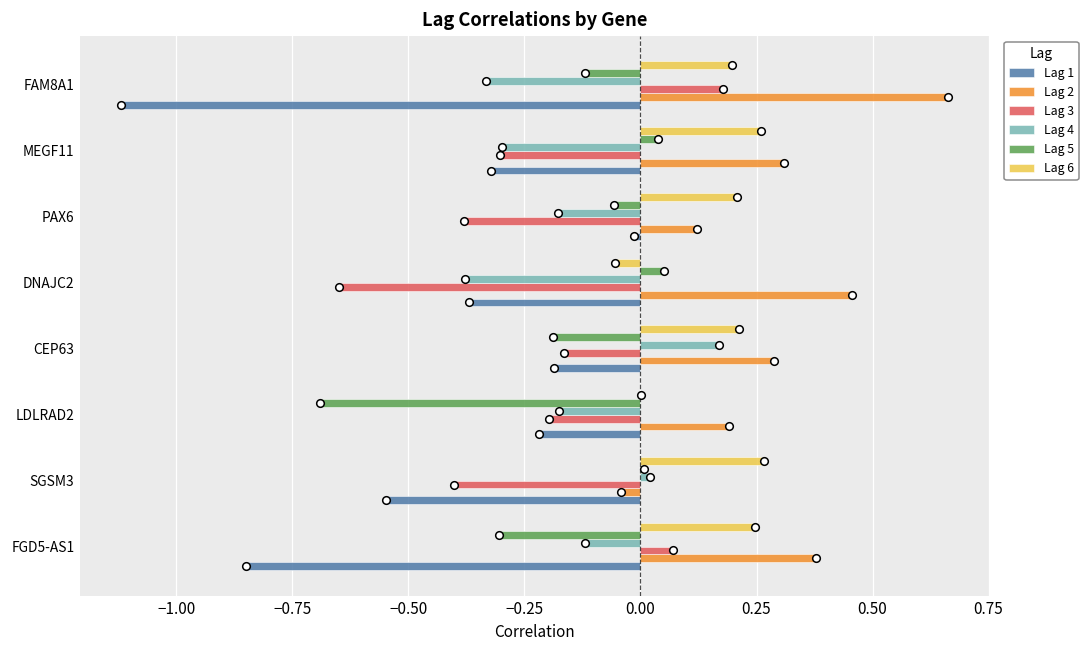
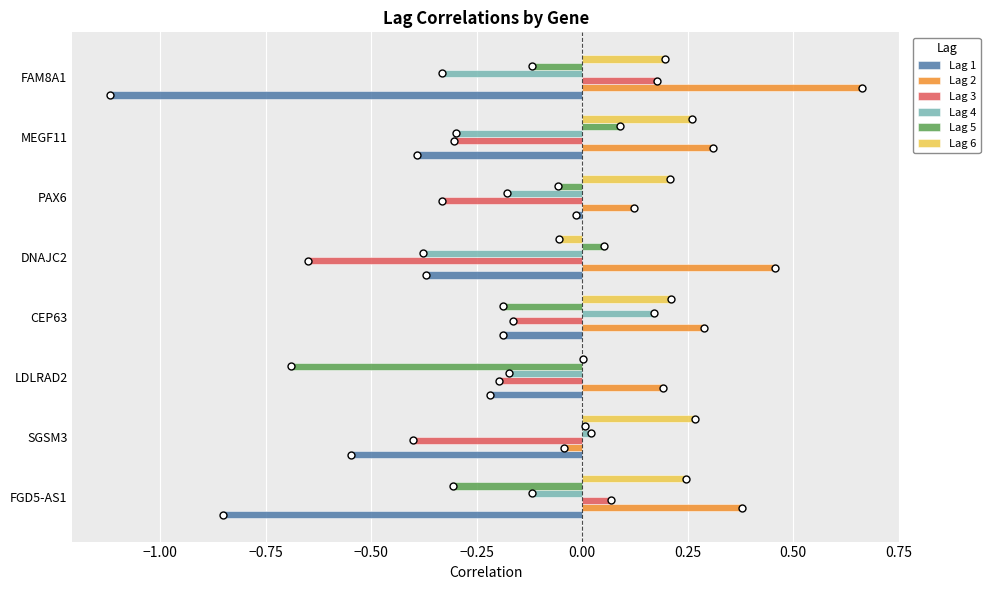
Lag 5, MEGF11: 0.04 -> 0.09
Lag 1, MEGF11: -0.32 -> -0.39
Lag 3, PAX6: -0.38 -> -0.33
